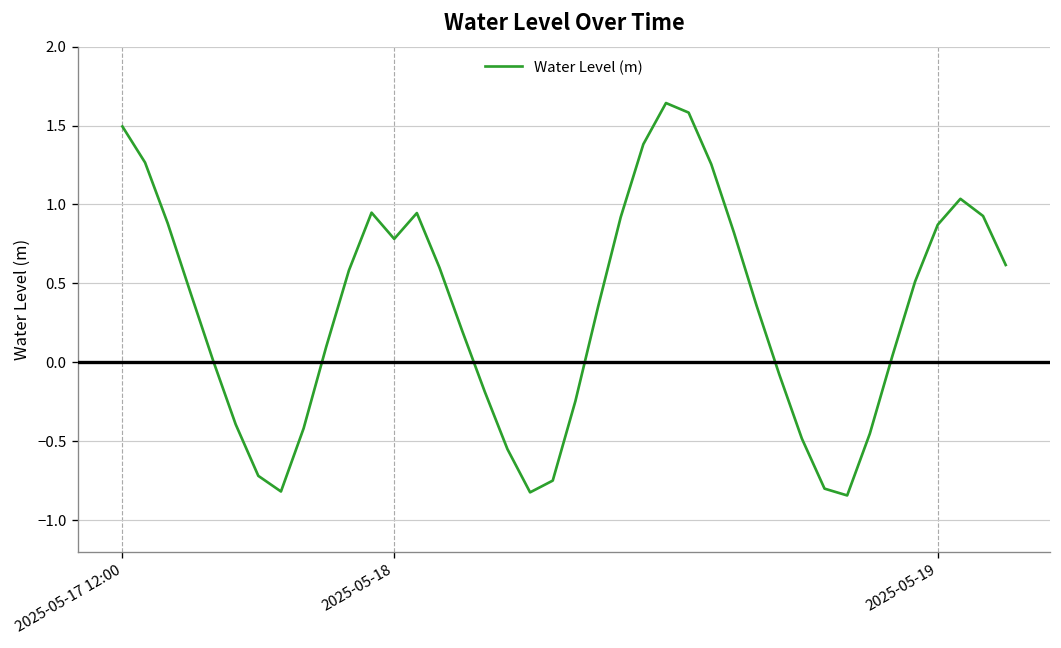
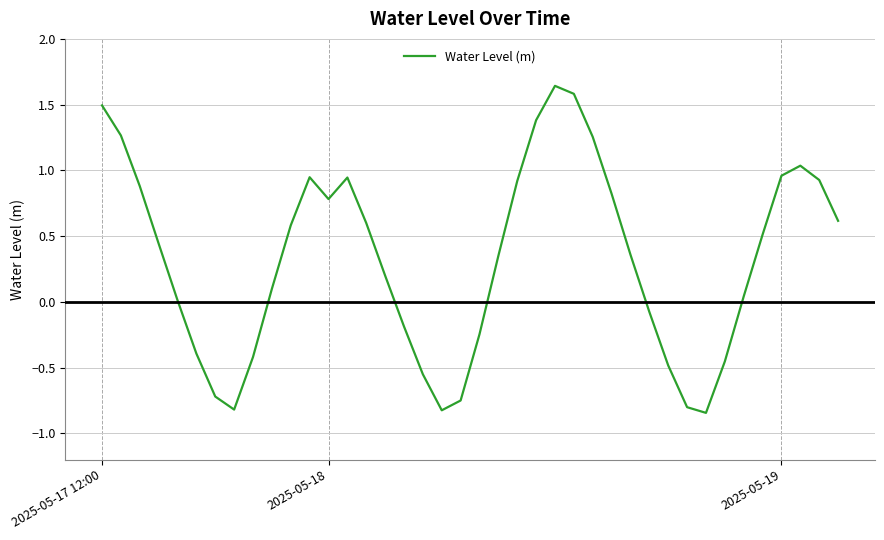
2025-05-19: 0.87 -> 0.96
